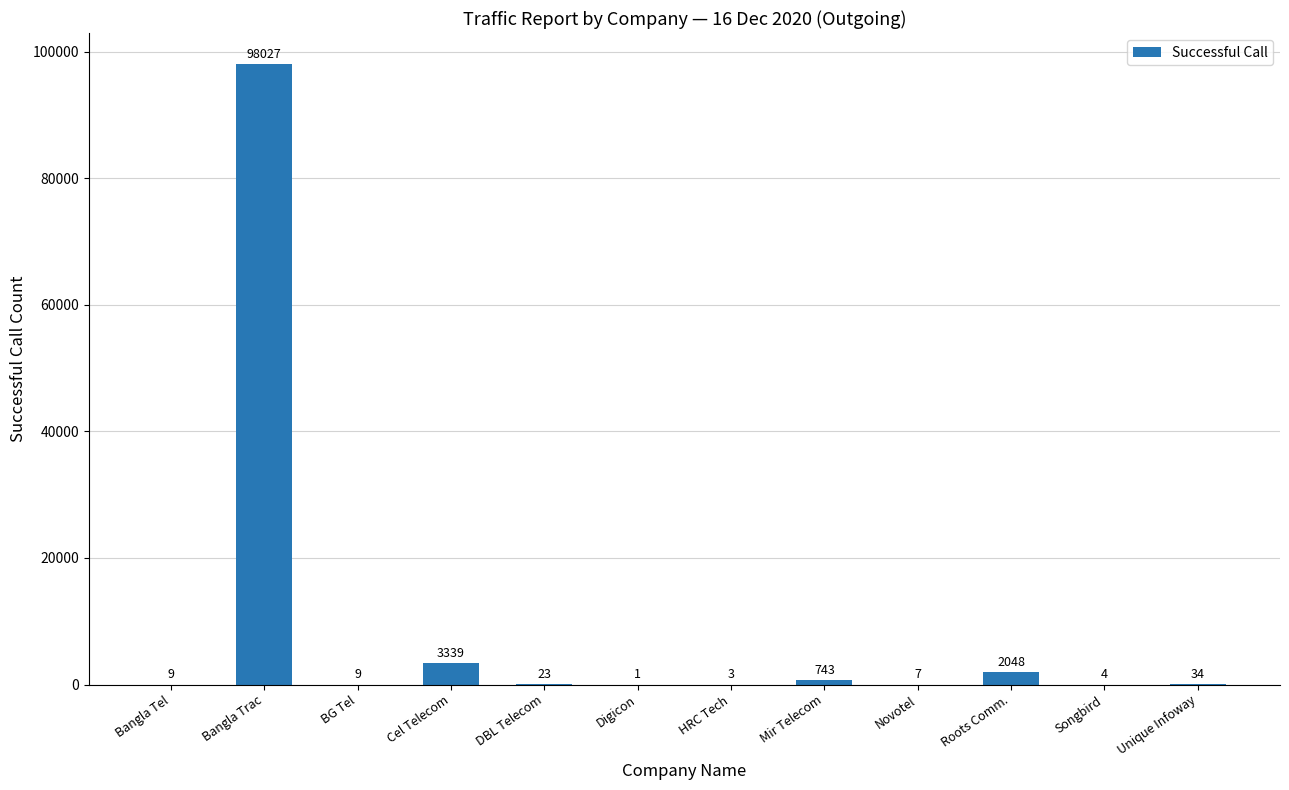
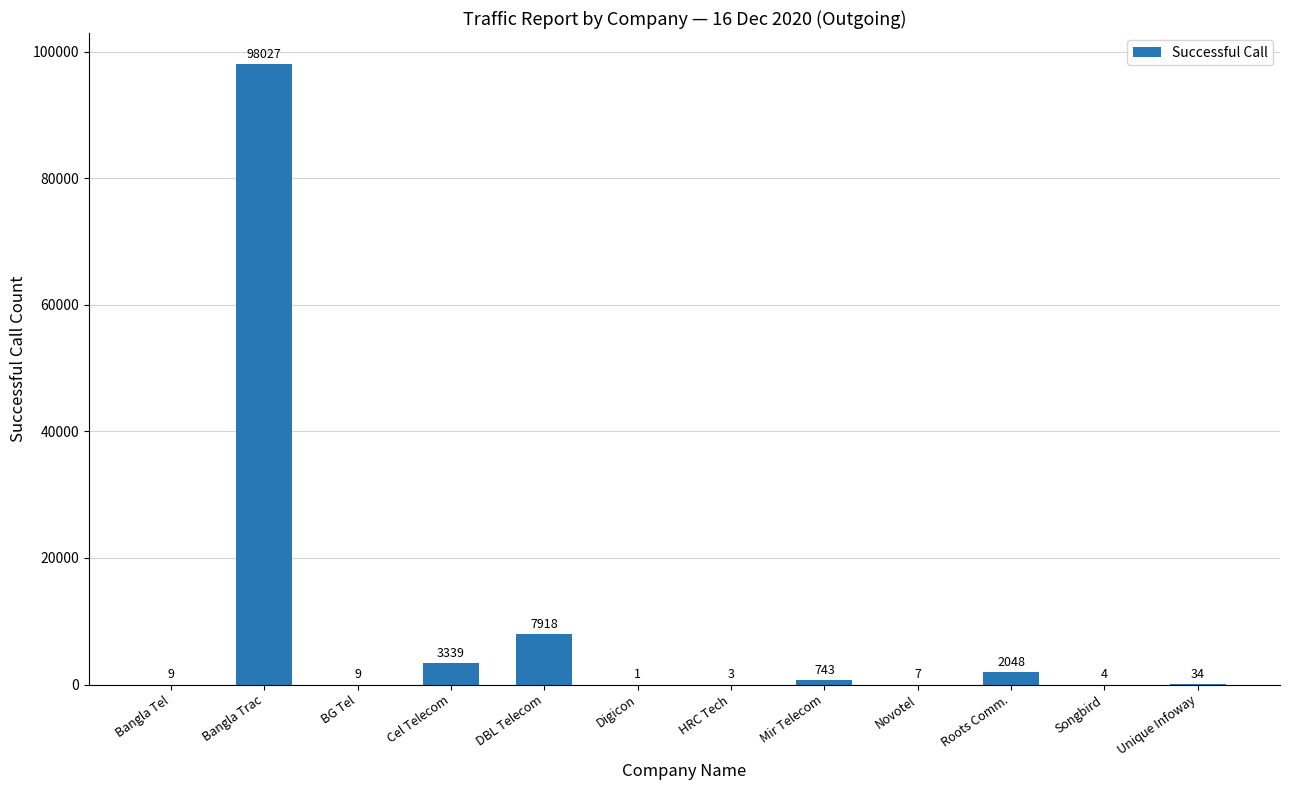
DBL Telecom: 23 -> 7918
